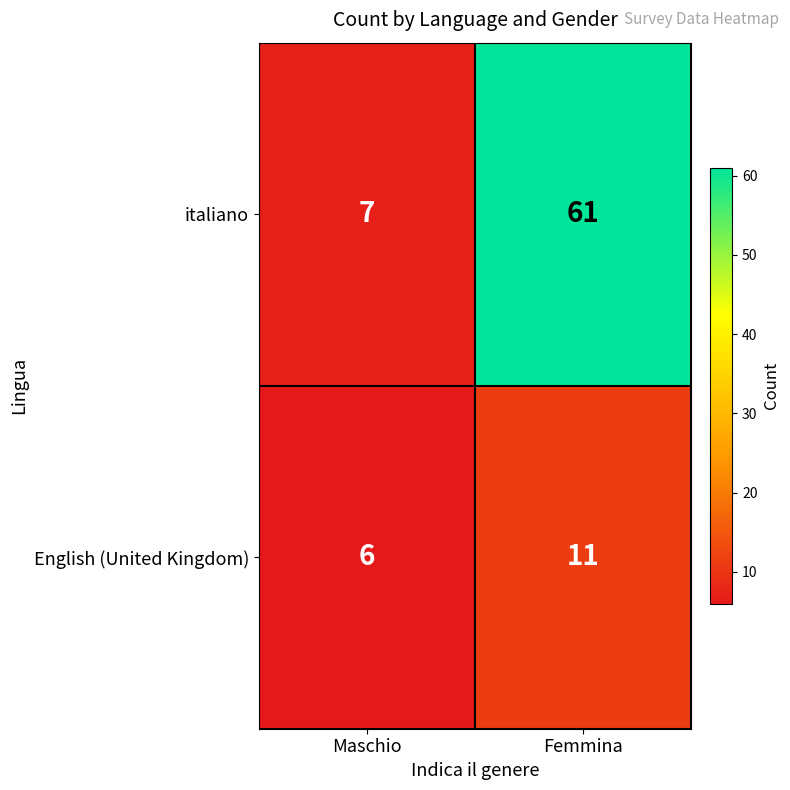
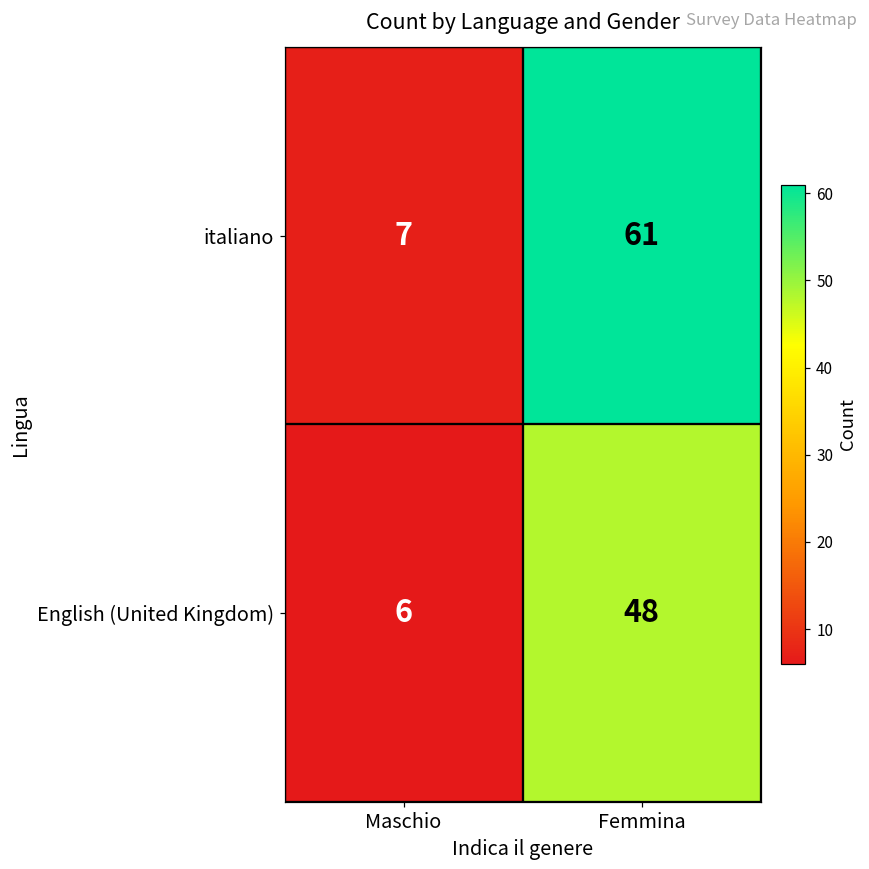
English (United Kingdom), Femmina: 11 -> 48
